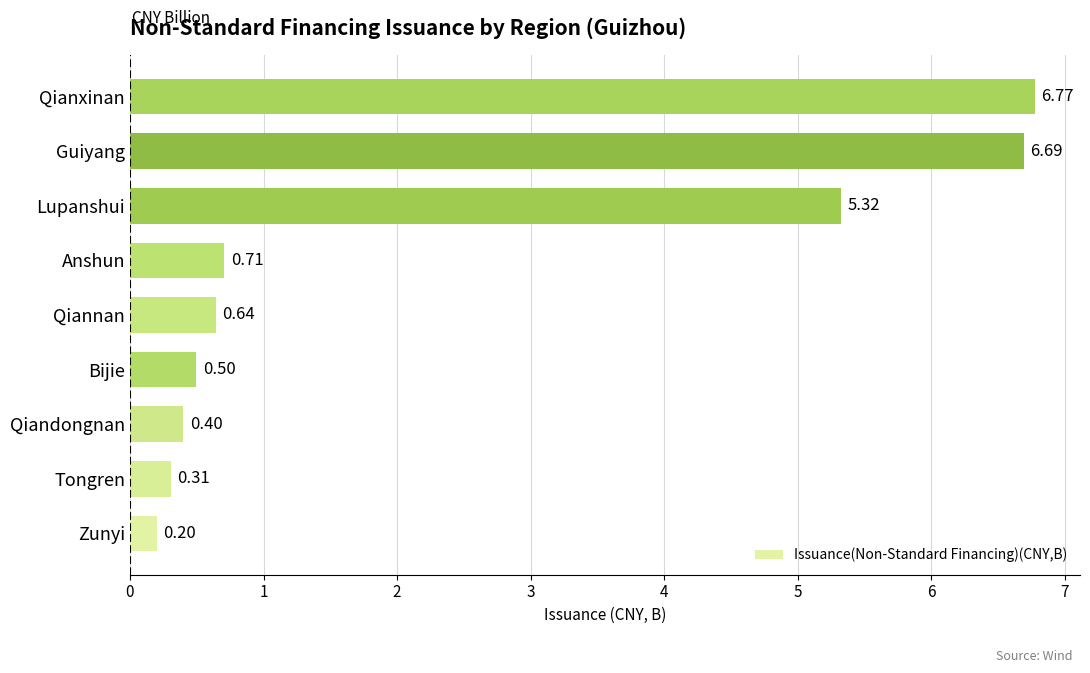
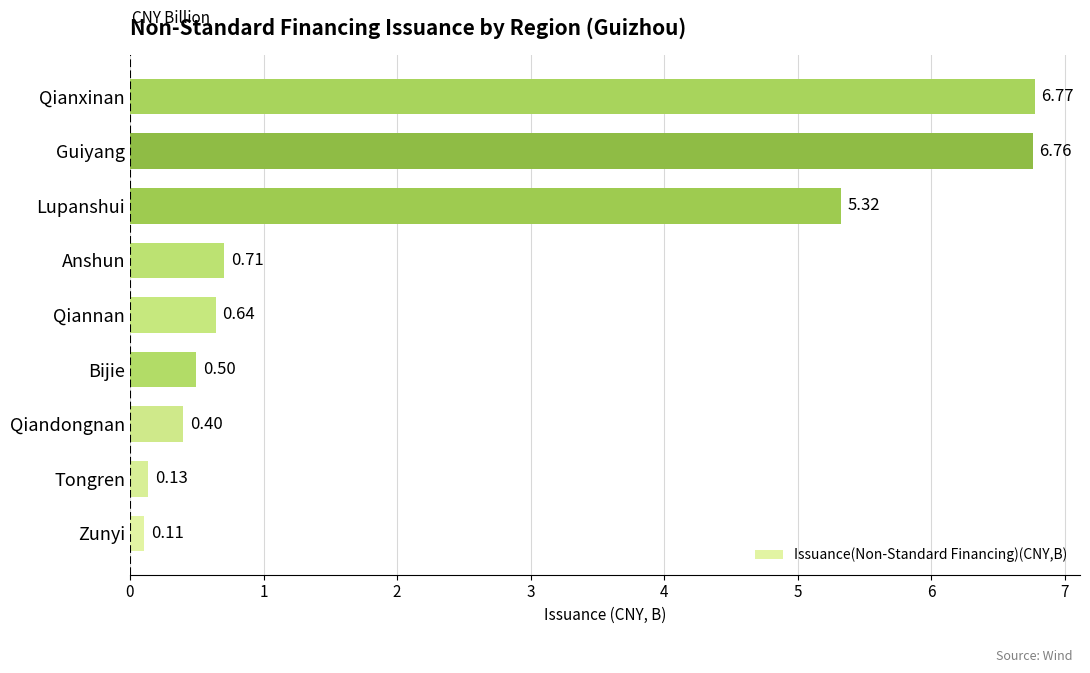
Guiyang: 6.69 -> 6.76
Tongren: 0.31 -> 0.13
Zunyi: 0.20 -> 0.11
